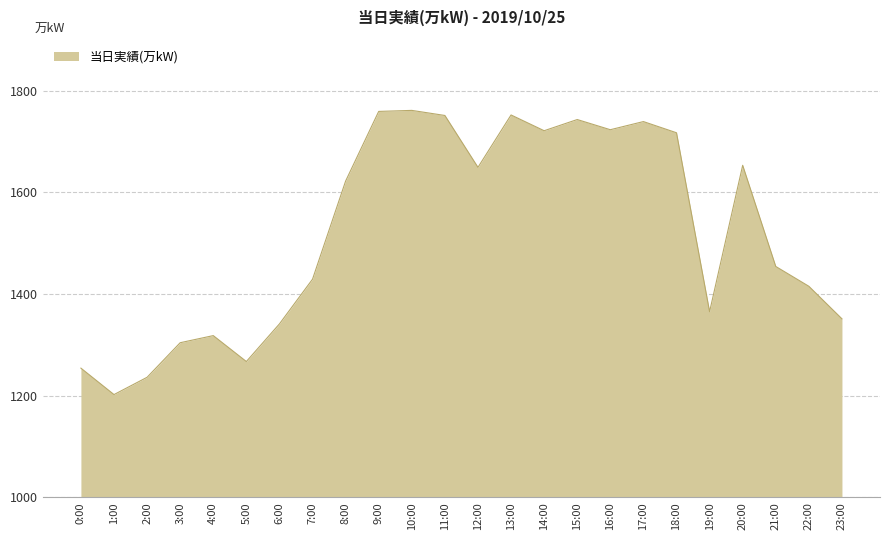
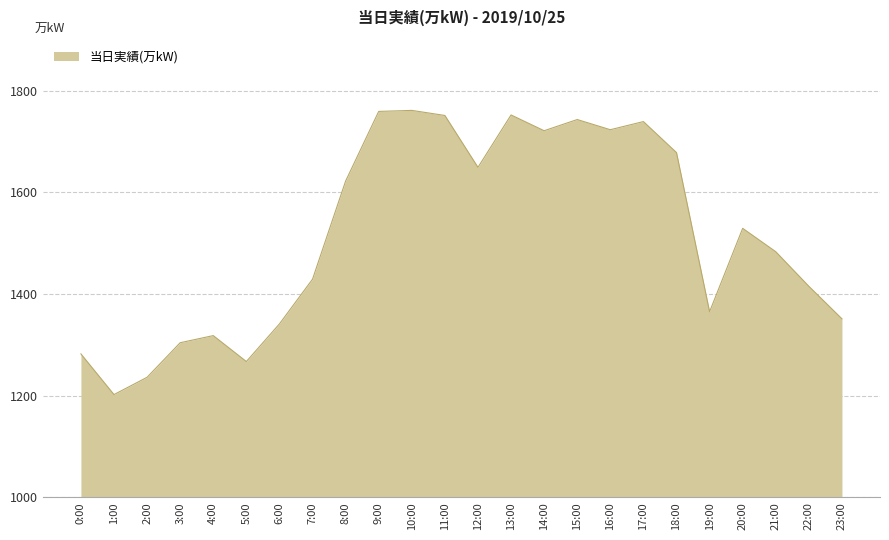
0:00: 1250 -> 1280
18:00: 1720 -> 1680
20:00: 1650 -> 1530
21:00: 1450 -> 1480
